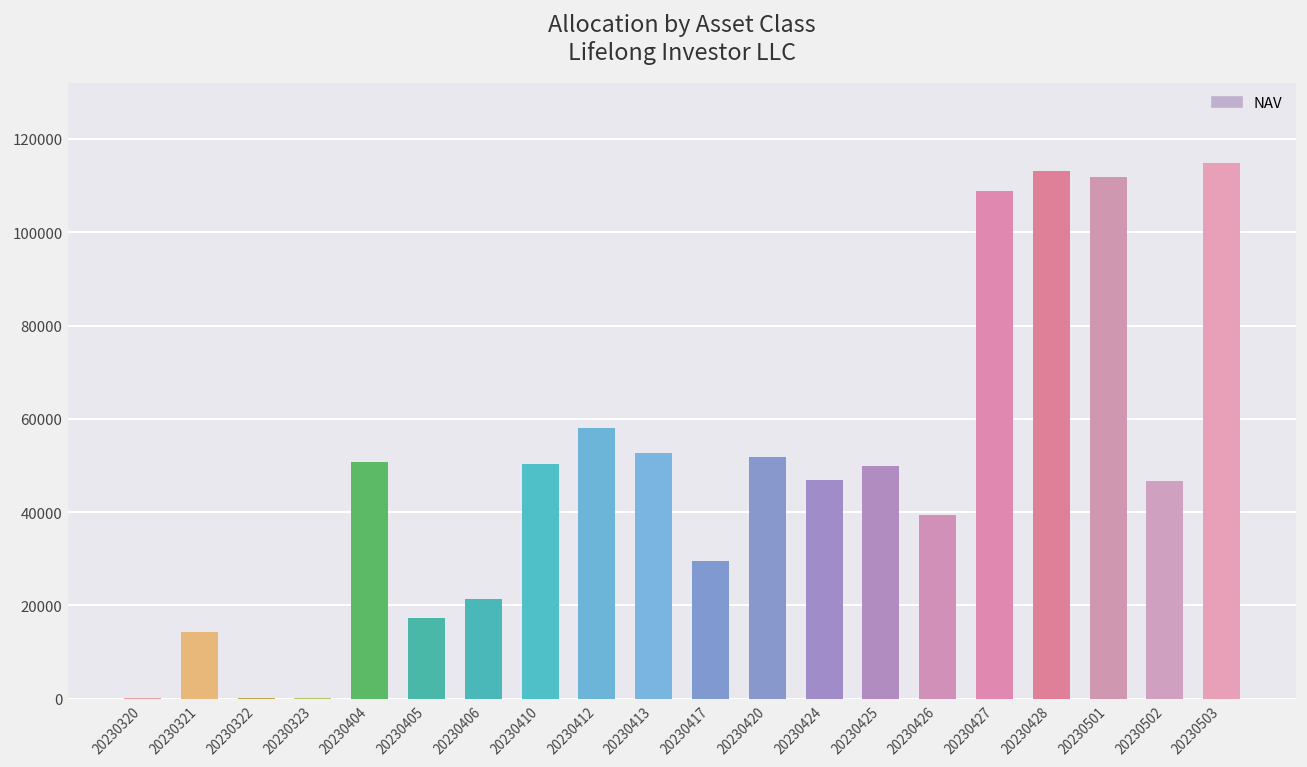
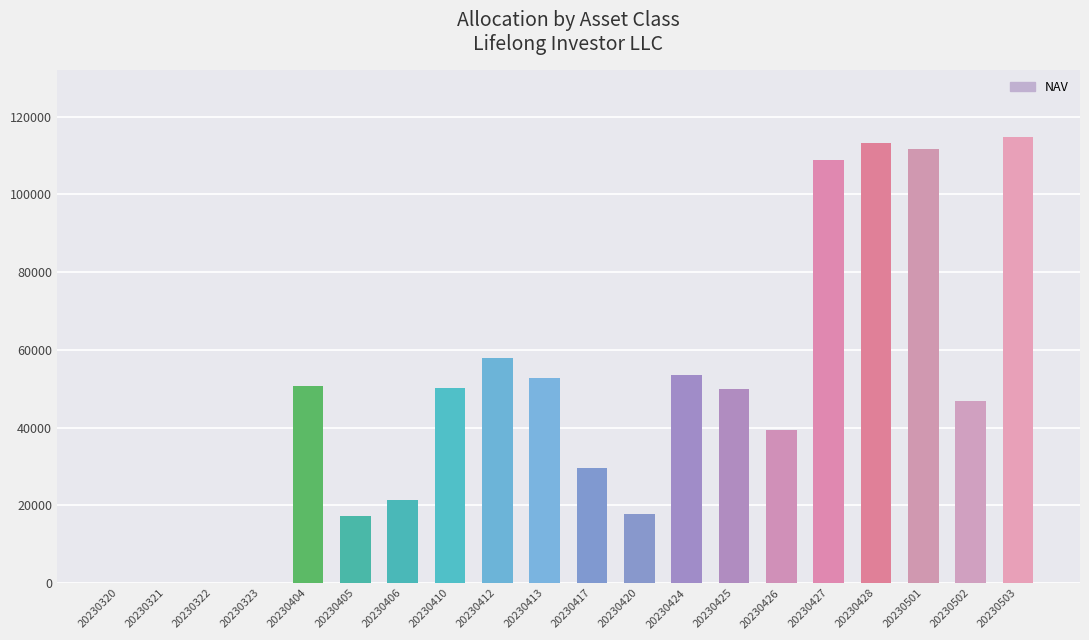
20230321: 14000 -> 0
20230420: 52000 -> 18000
20230424: 47000 -> 54000
